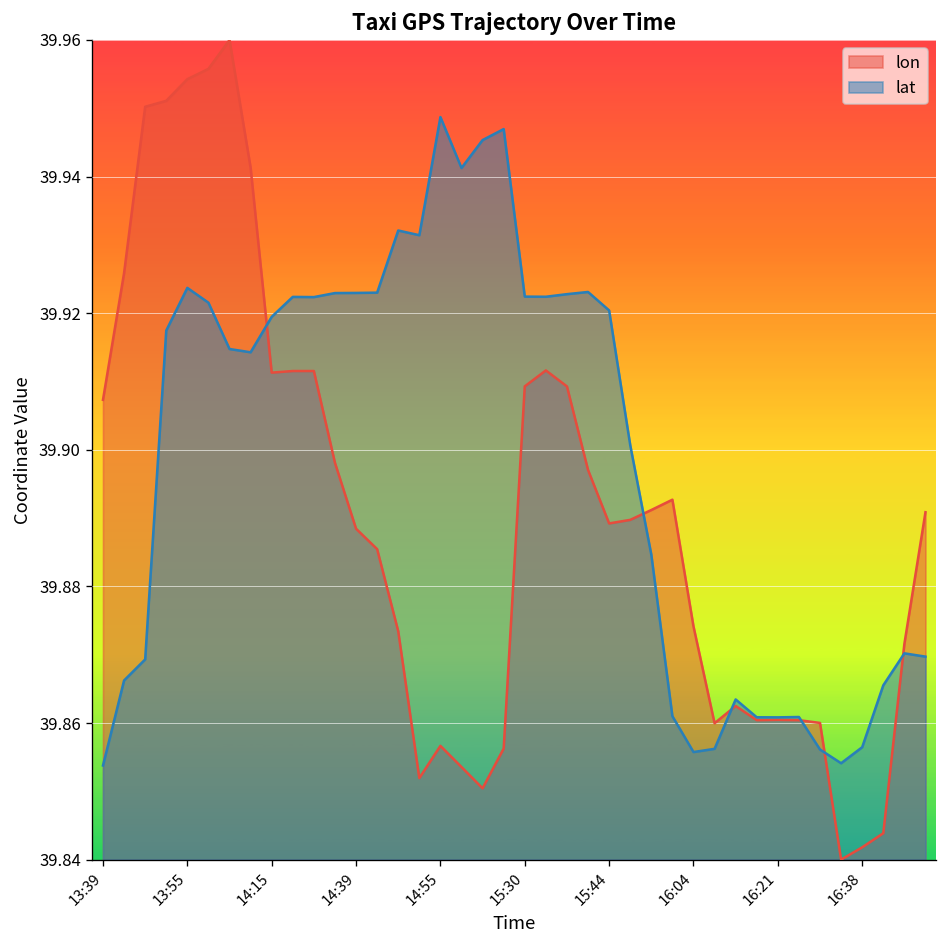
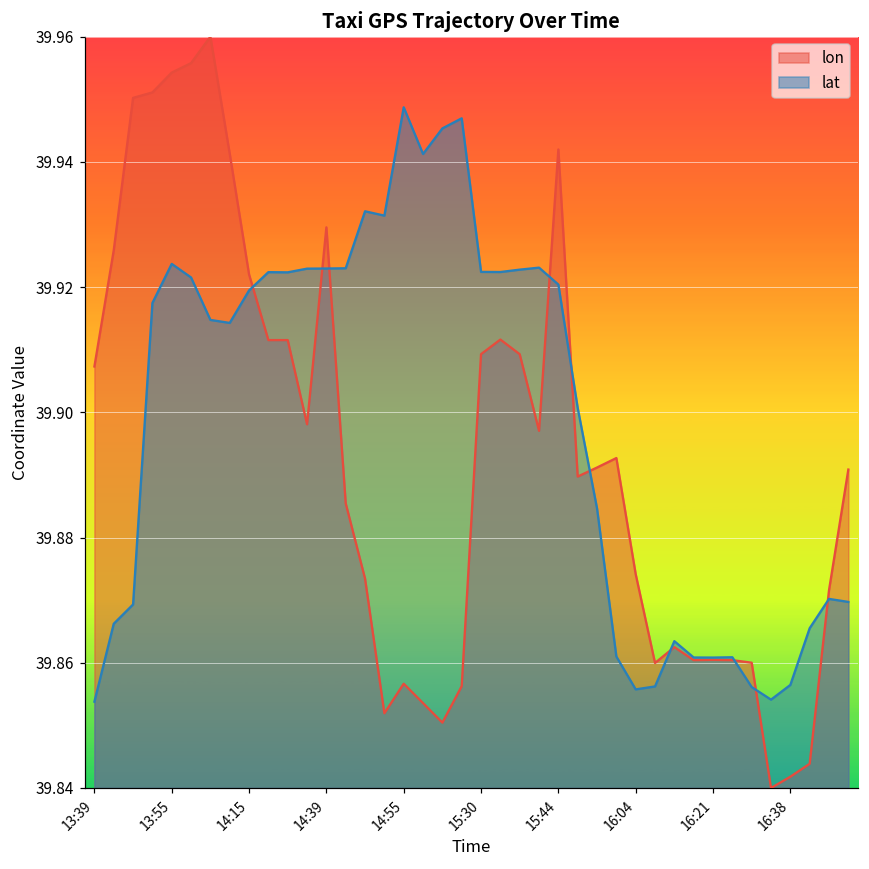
lon, 14:15: 39.911 -> 39.922
lon, 14:39: 39.888 -> 39.930
lon, 15:44: 39.889 -> 39.942
